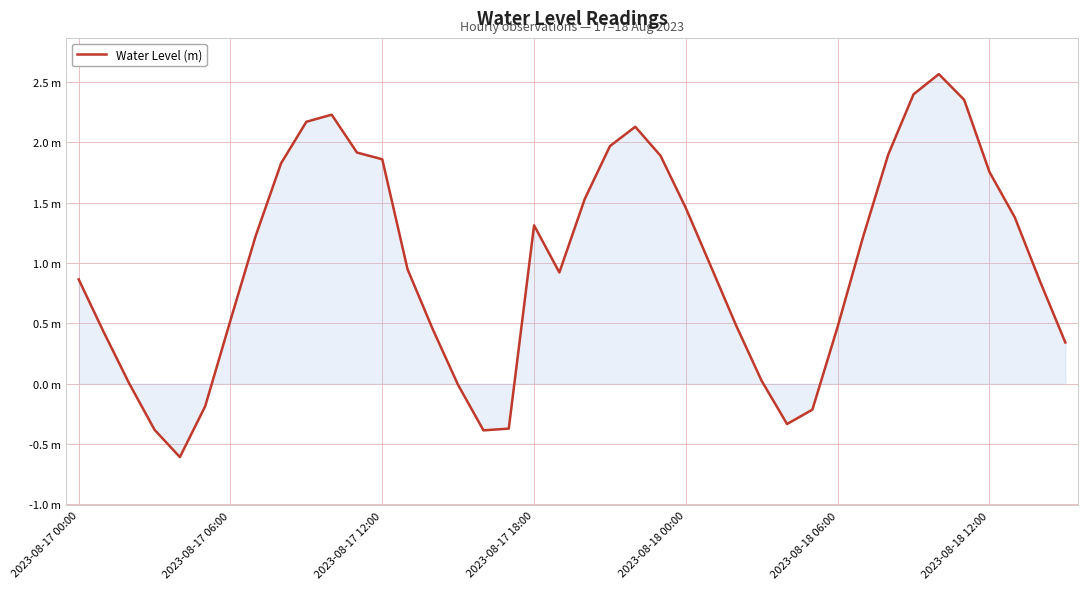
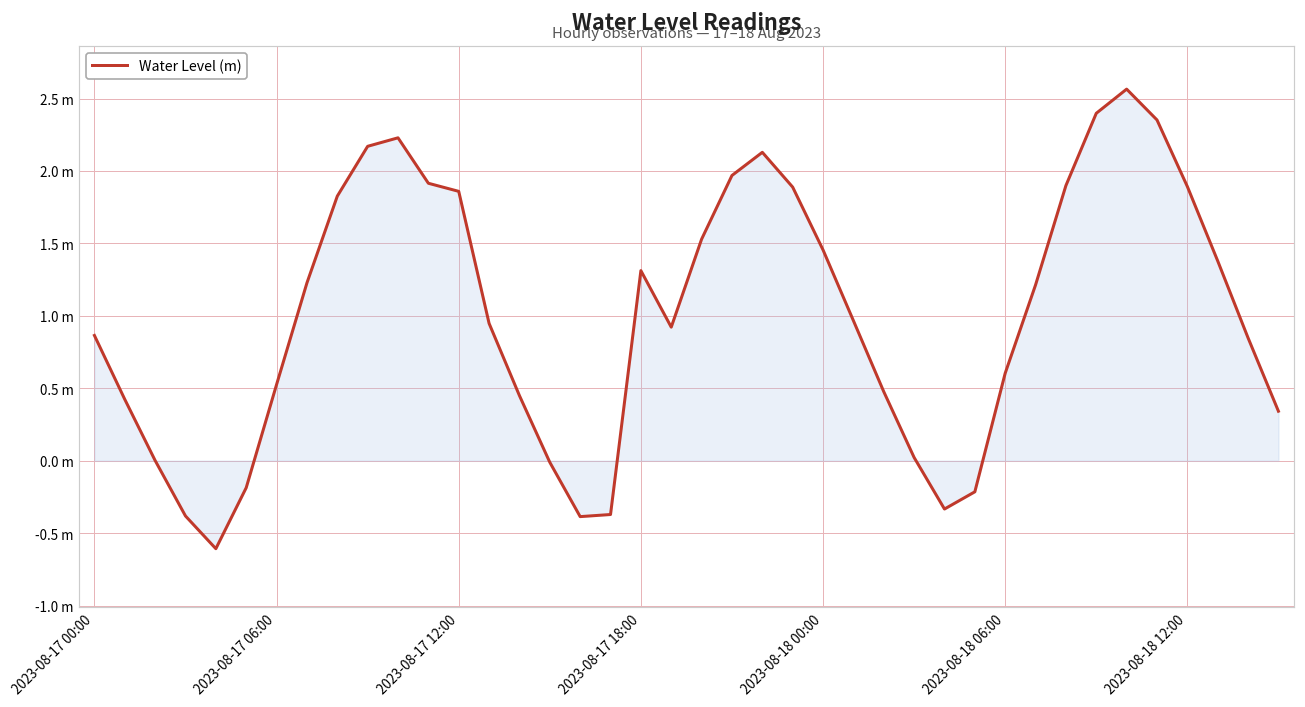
Water Level (m), 2023-08-18 06:00: 0.47 m -> 0.60 m
Water Level (m), 2023-08-18 12:00: 1.75 m -> 1.89 m
